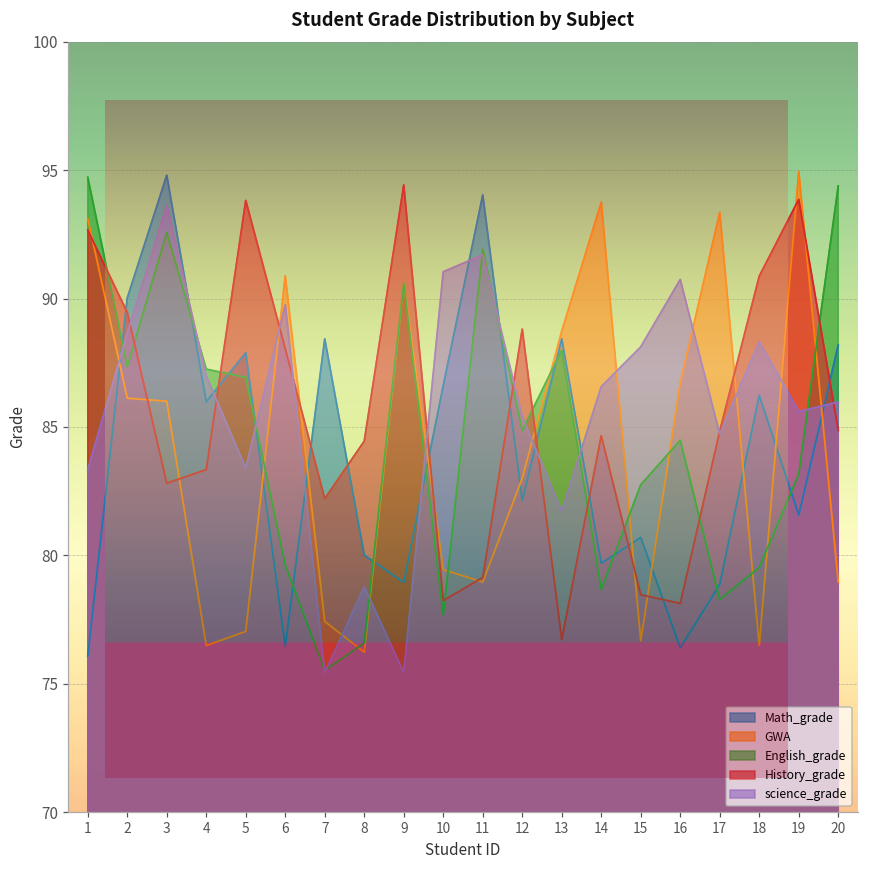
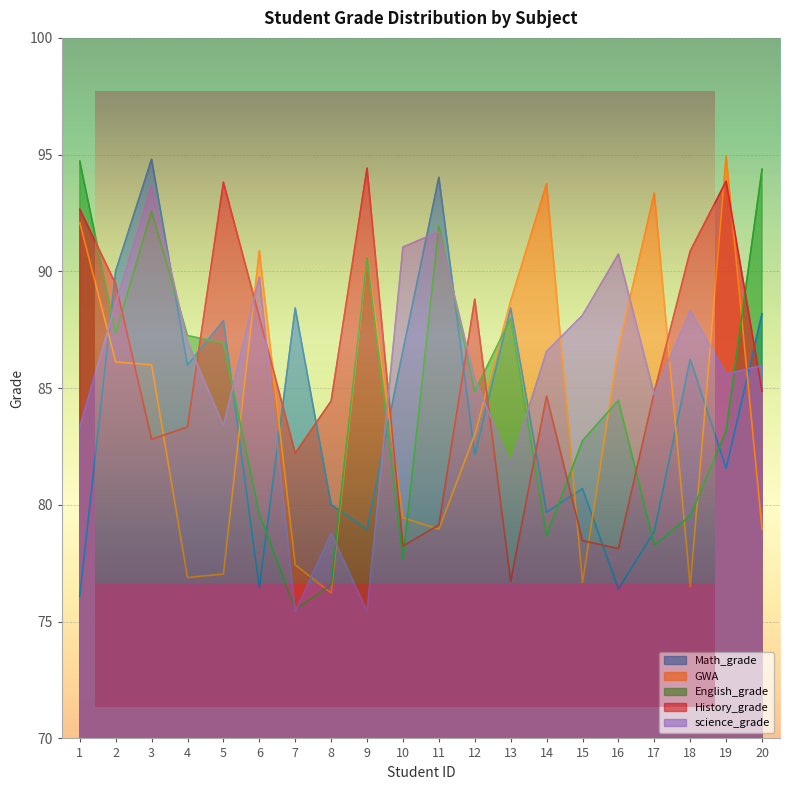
GWA, 1: 93.1 -> 92.1
GWA, 4: 76.5 -> 76.9
